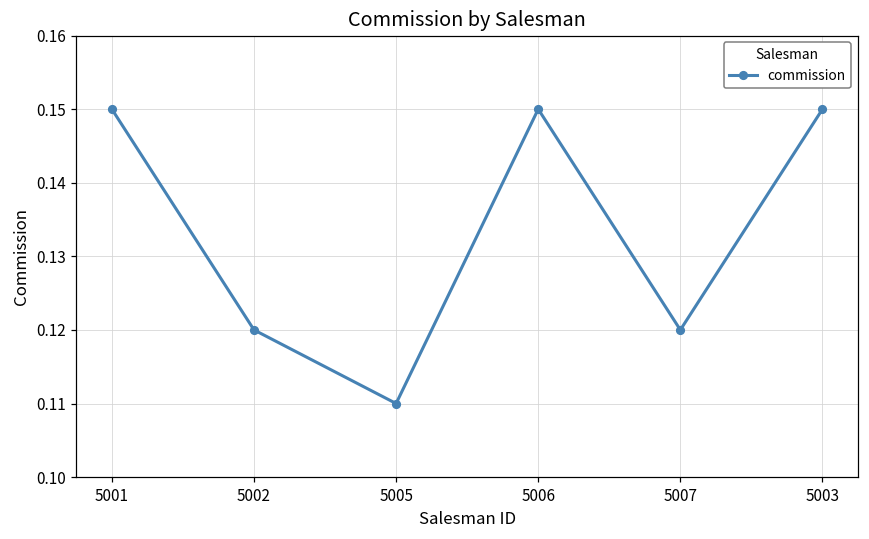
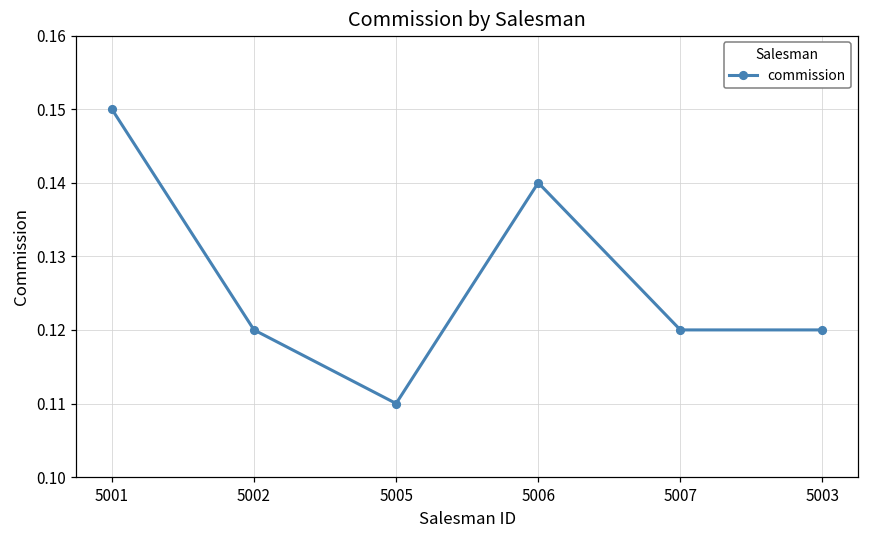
5006: 0.15 -> 0.14
5003: 0.15 -> 0.12
